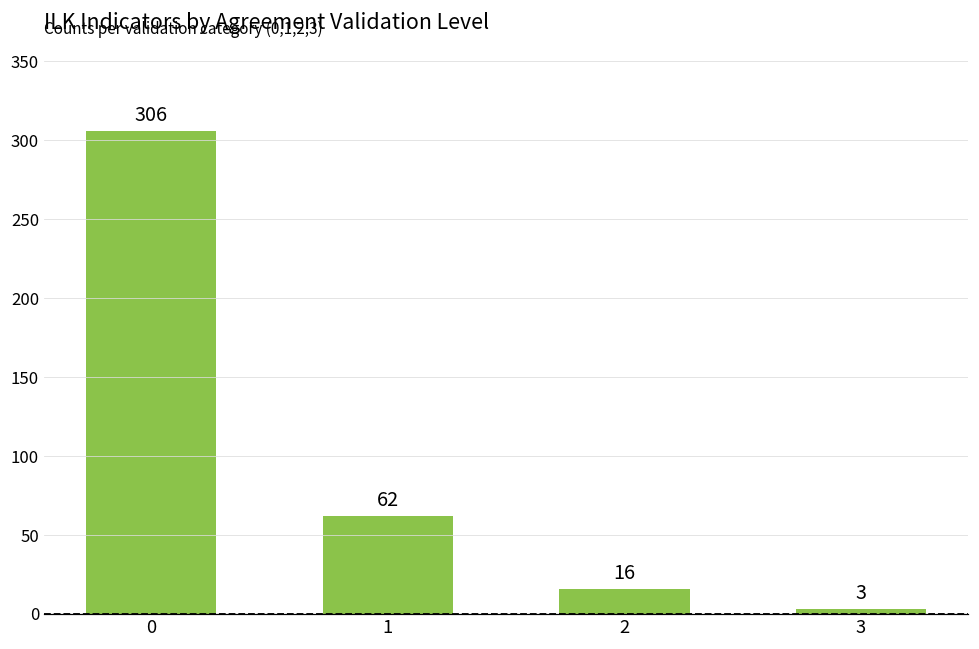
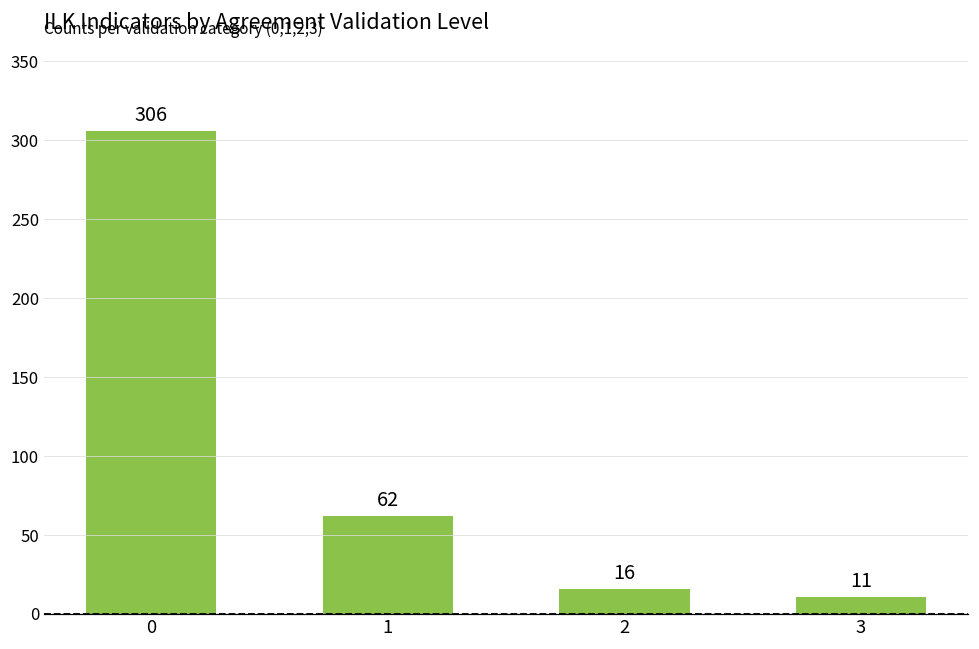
3: 3 -> 11
